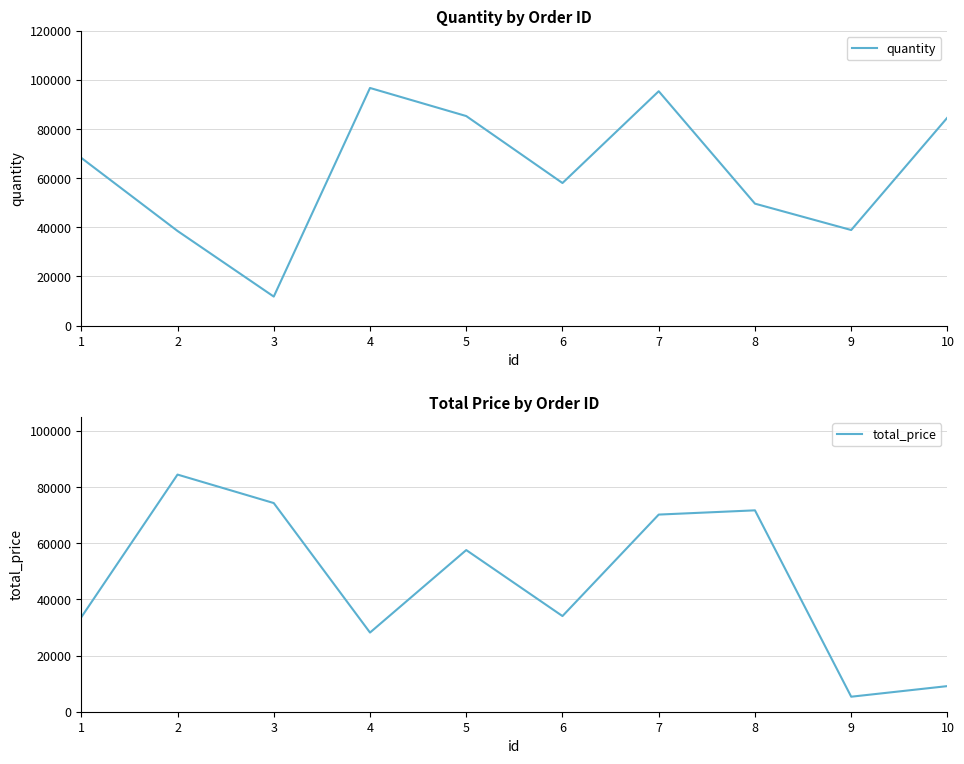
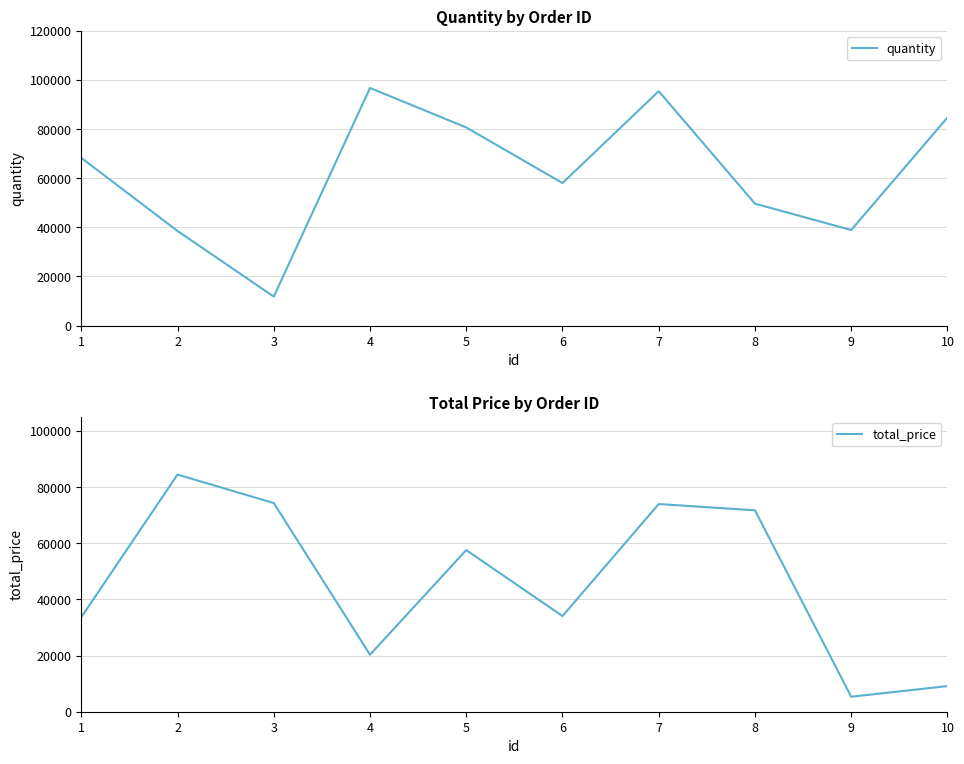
Quantity by Order ID, 5: 85000 -> 81000
Total Price by Order ID, 4: 28000 -> 20000
Total Price by Order ID, 7: 70000 -> 74000
